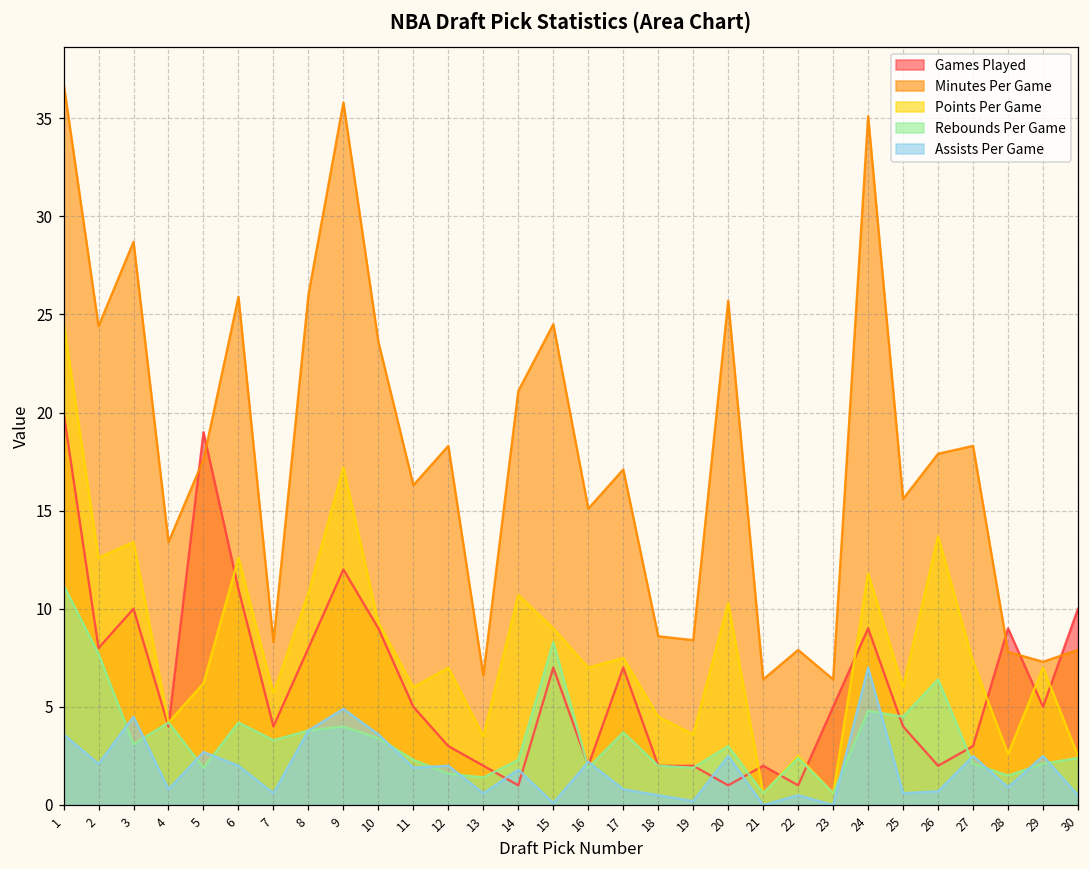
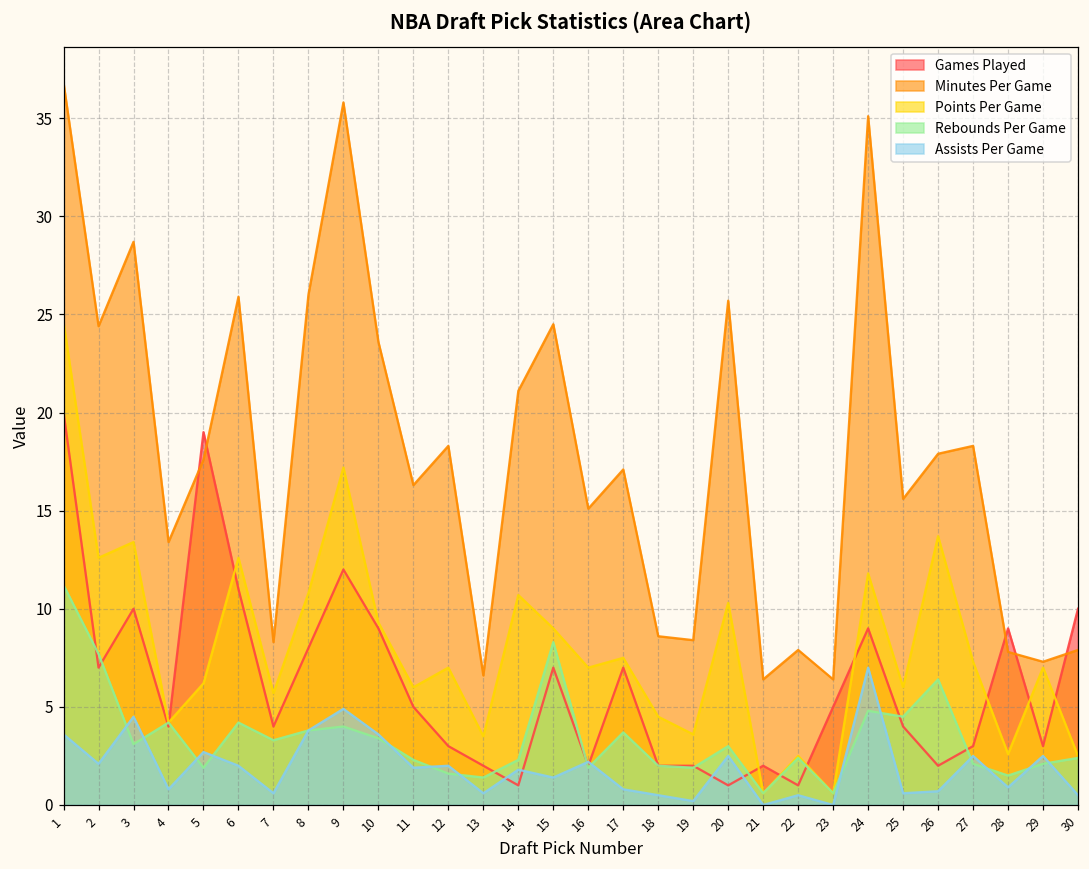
Games Played, 2: 8 -> 7
Assists Per Game, 15: 0.1 -> 1.4
Games Played, 29: 5 -> 3
